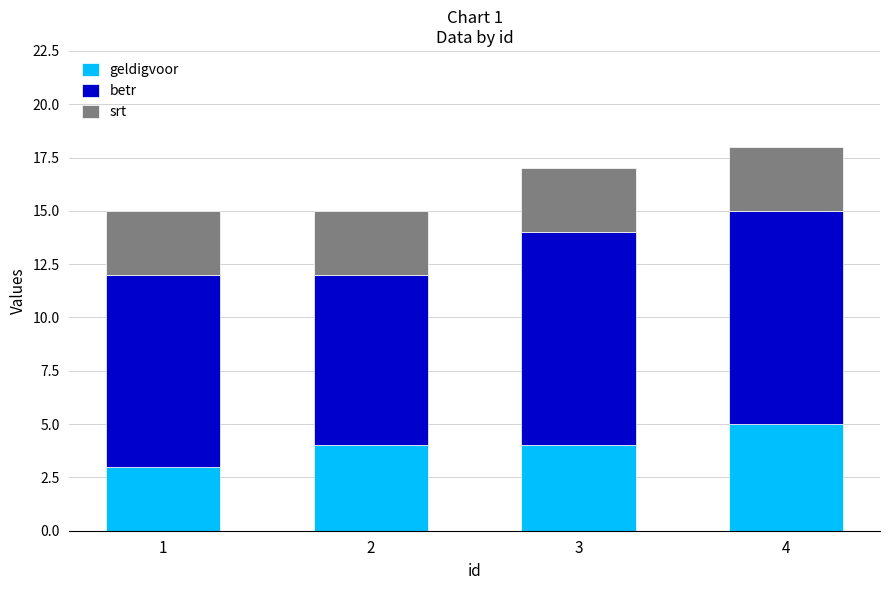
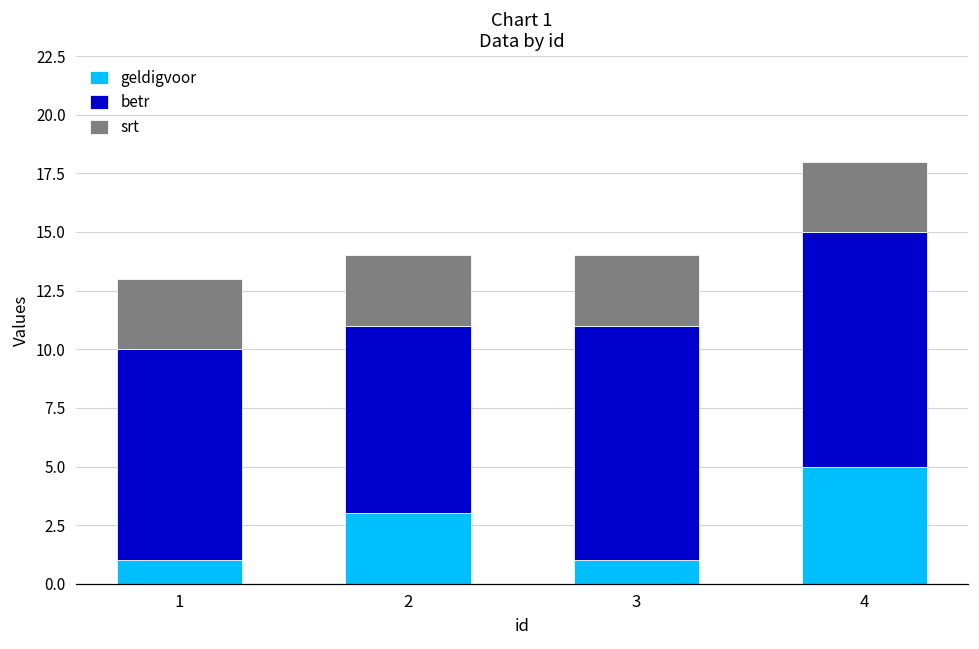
geldigvoor, 1: 3 -> 1
geldigvoor, 2: 4 -> 3
geldigvoor, 3: 4 -> 1
